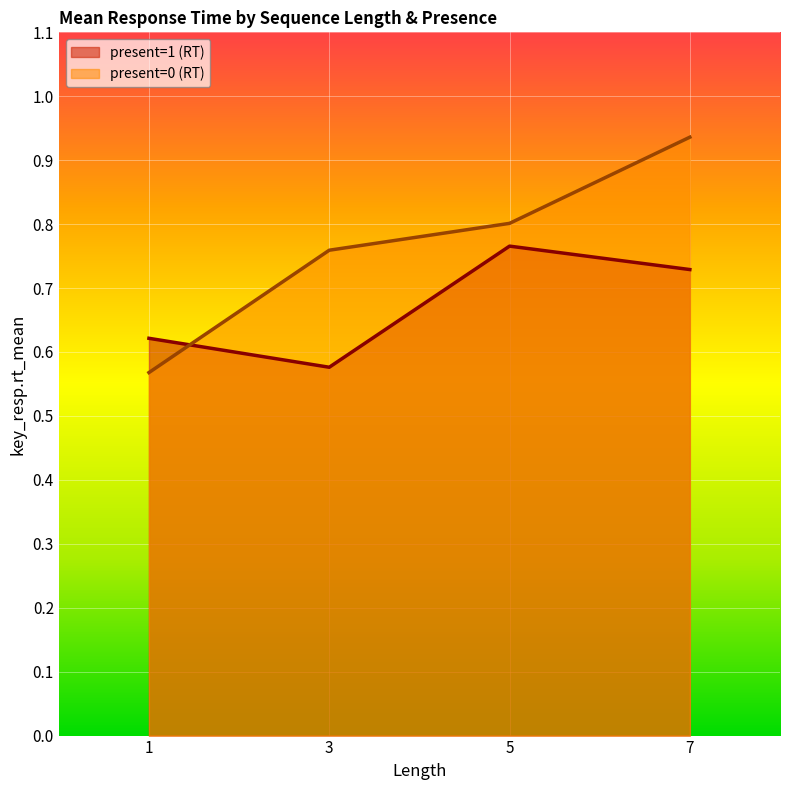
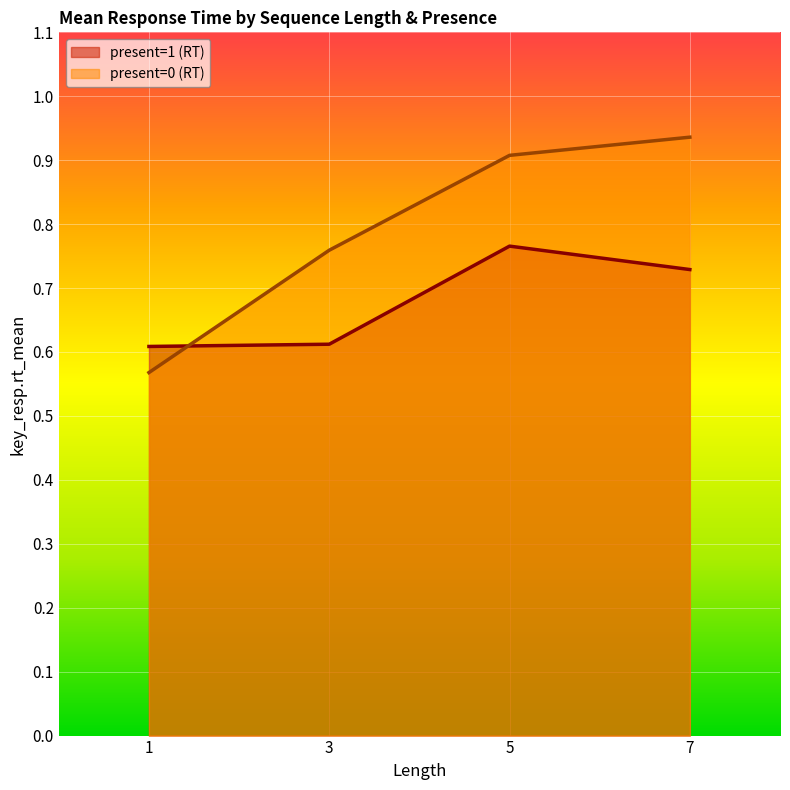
present=1 (RT), 1: 0.62 -> 0.61
present=1 (RT), 3: 0.58 -> 0.61
present=0 (RT), 5: 0.80 -> 0.91
